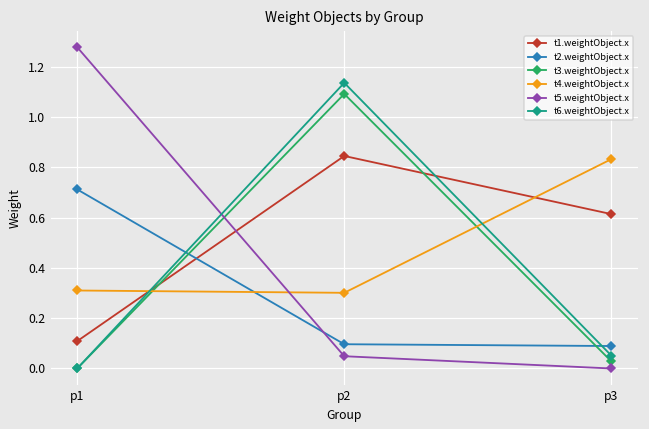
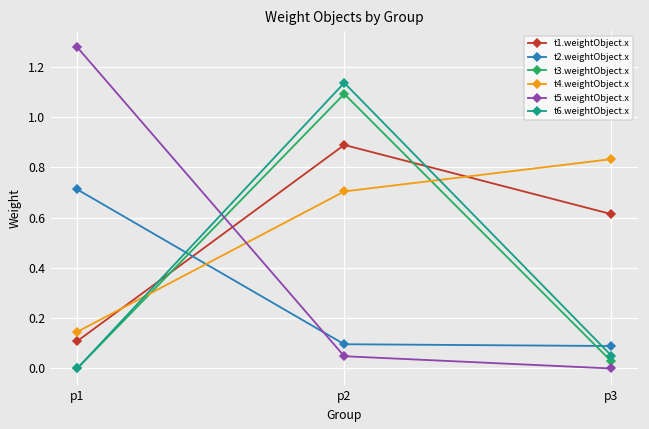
t4.weightObject.x, p1: 0.31 -> 0.15
t1.weightObject.x, p2: 0.85 -> 0.89
t4.weightObject.x, p2: 0.30 -> 0.70
